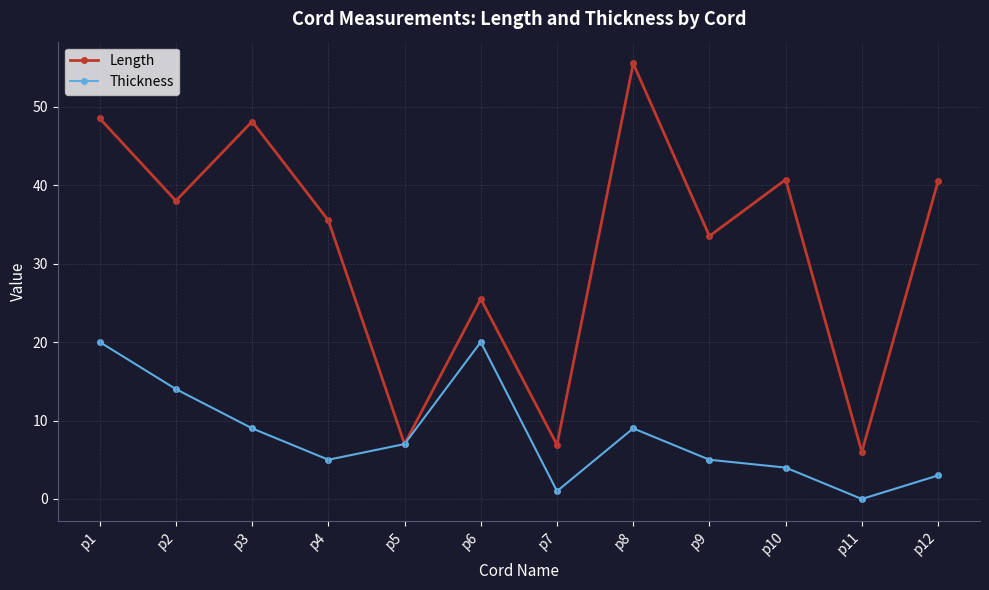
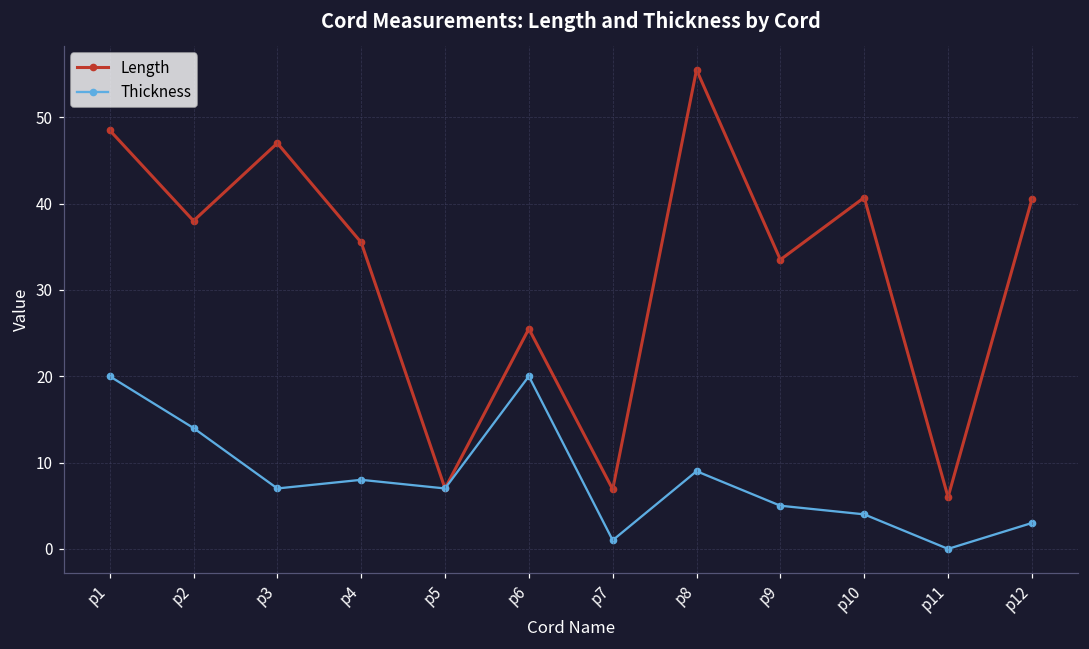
Length, p3: 48 -> 47
Thickness, p3: 9 -> 7
Thickness, p4: 5 -> 8
